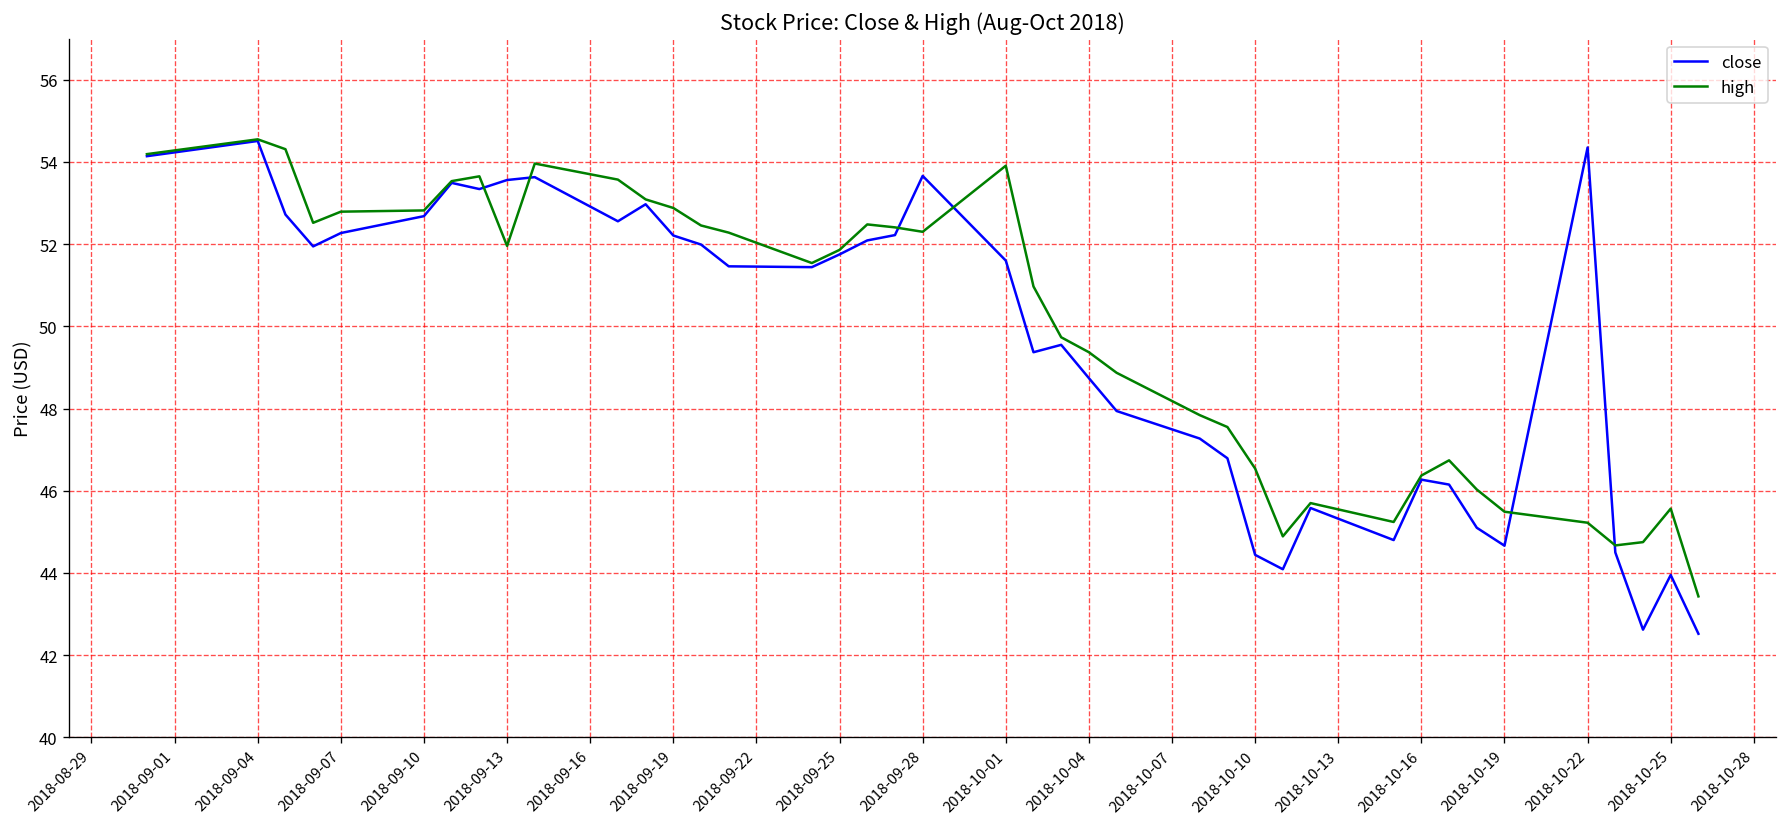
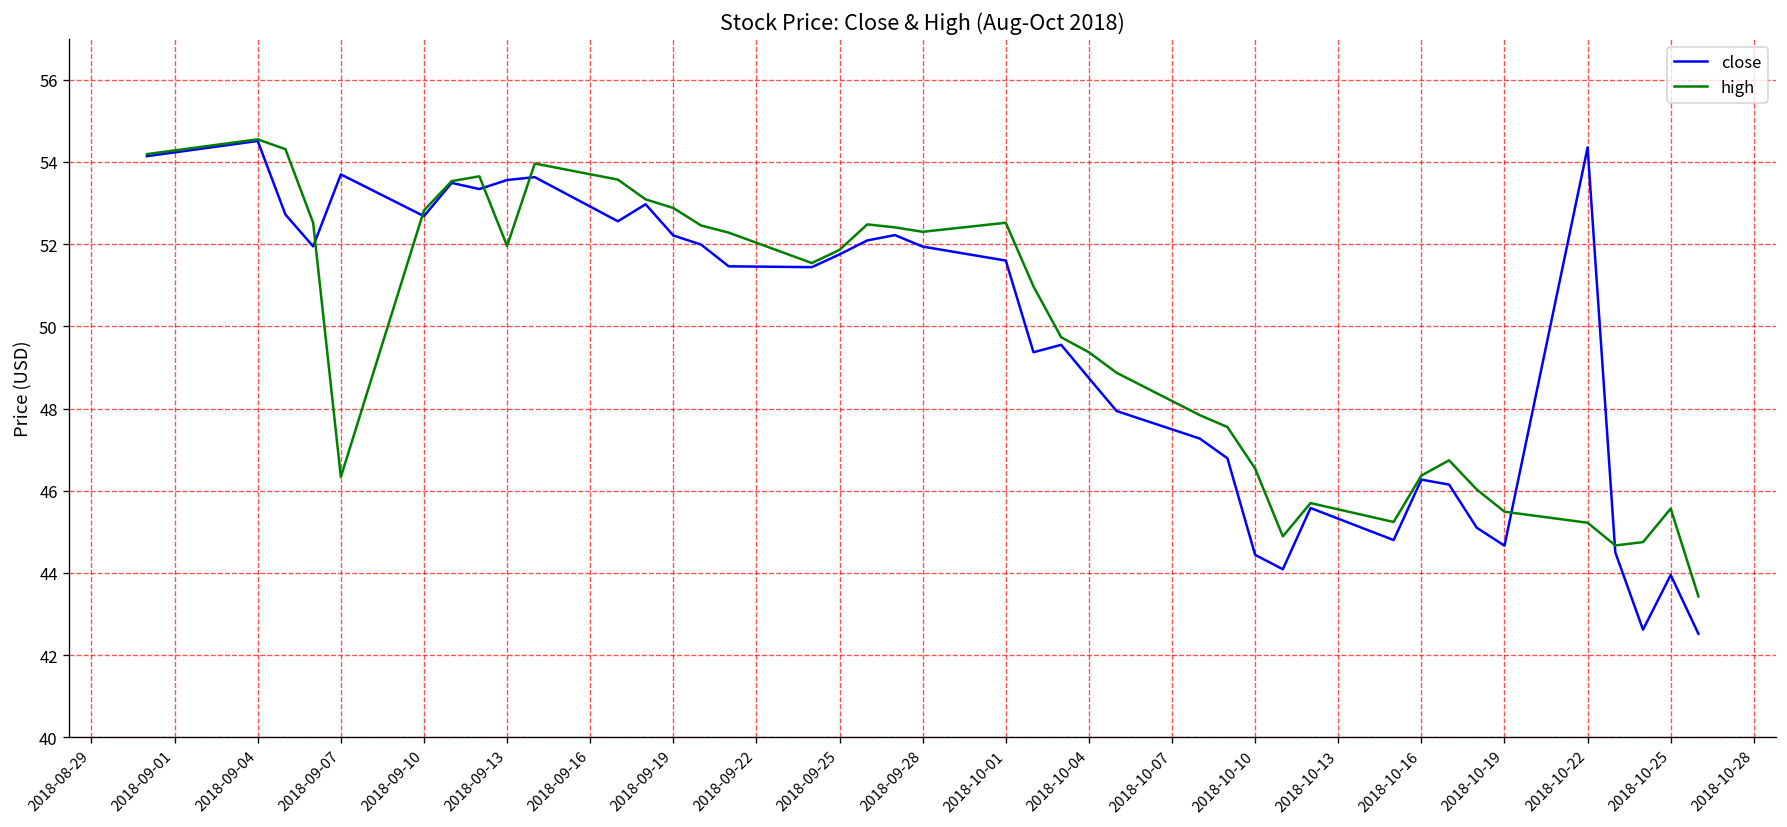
close, 2018-09-07: 52.3 -> 53.7
high, 2018-09-07: 52.8 -> 46.3
close, 2018-09-28: 53.7 -> 51.9
high, 2018-10-01: 53.9 -> 52.5
